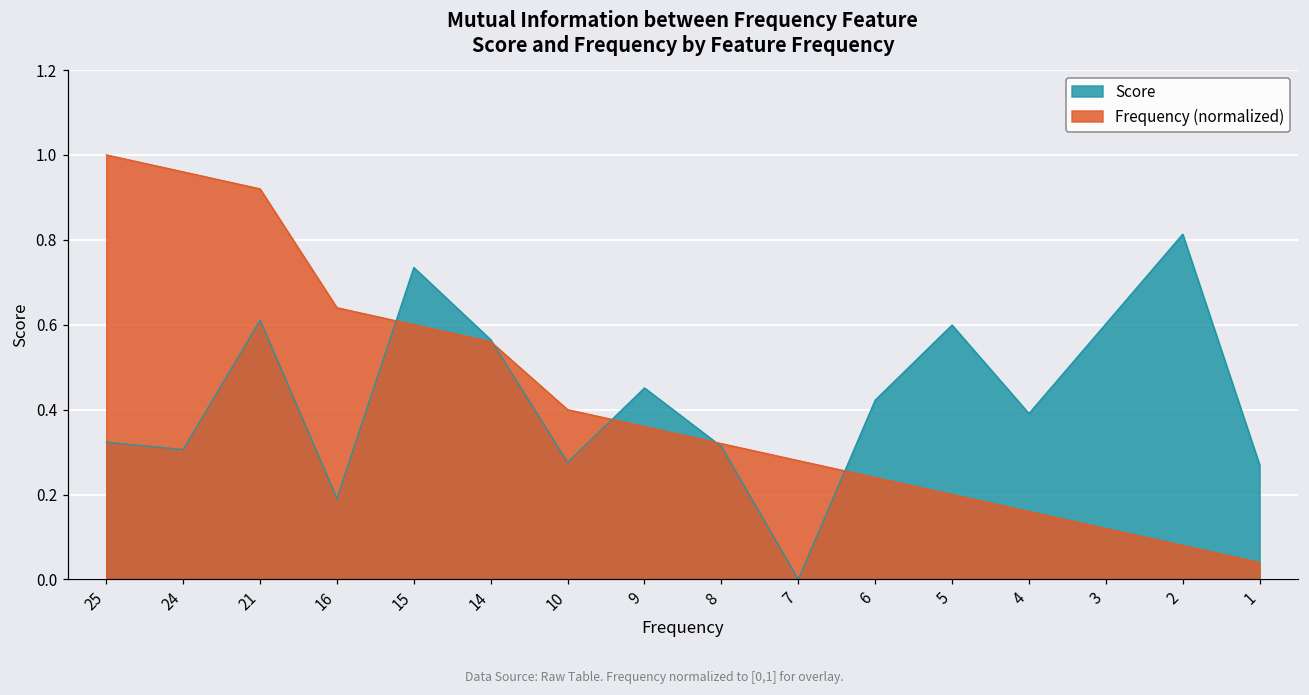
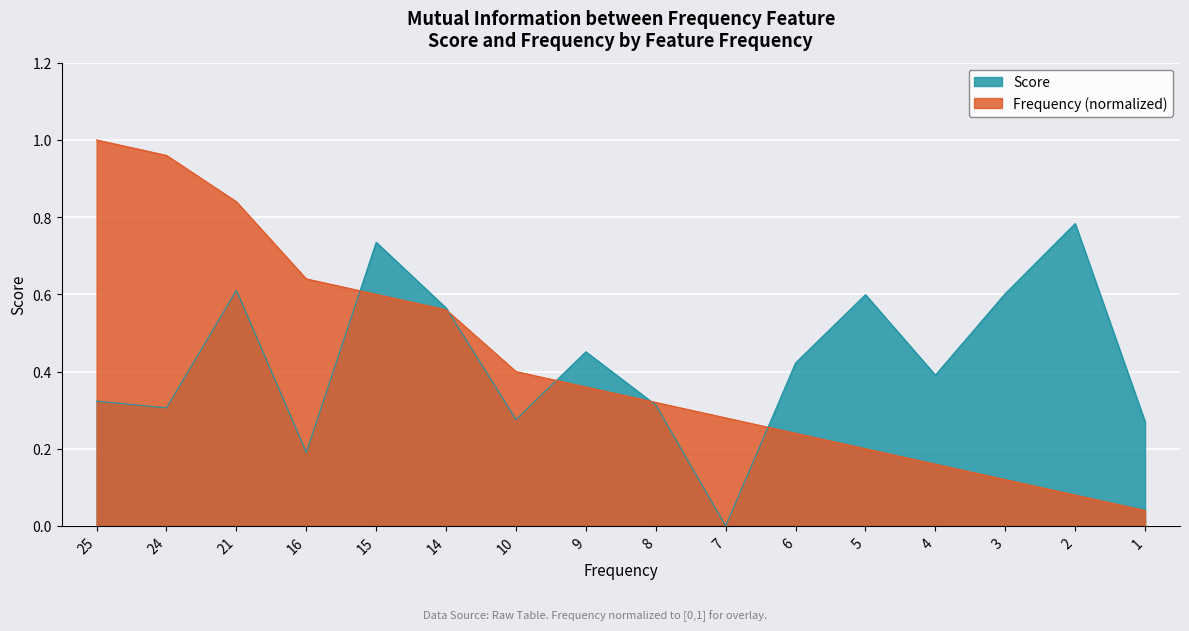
Frequency (normalized), 21: 0.92 -> 0.84
Score, 2: 0.81 -> 0.78
